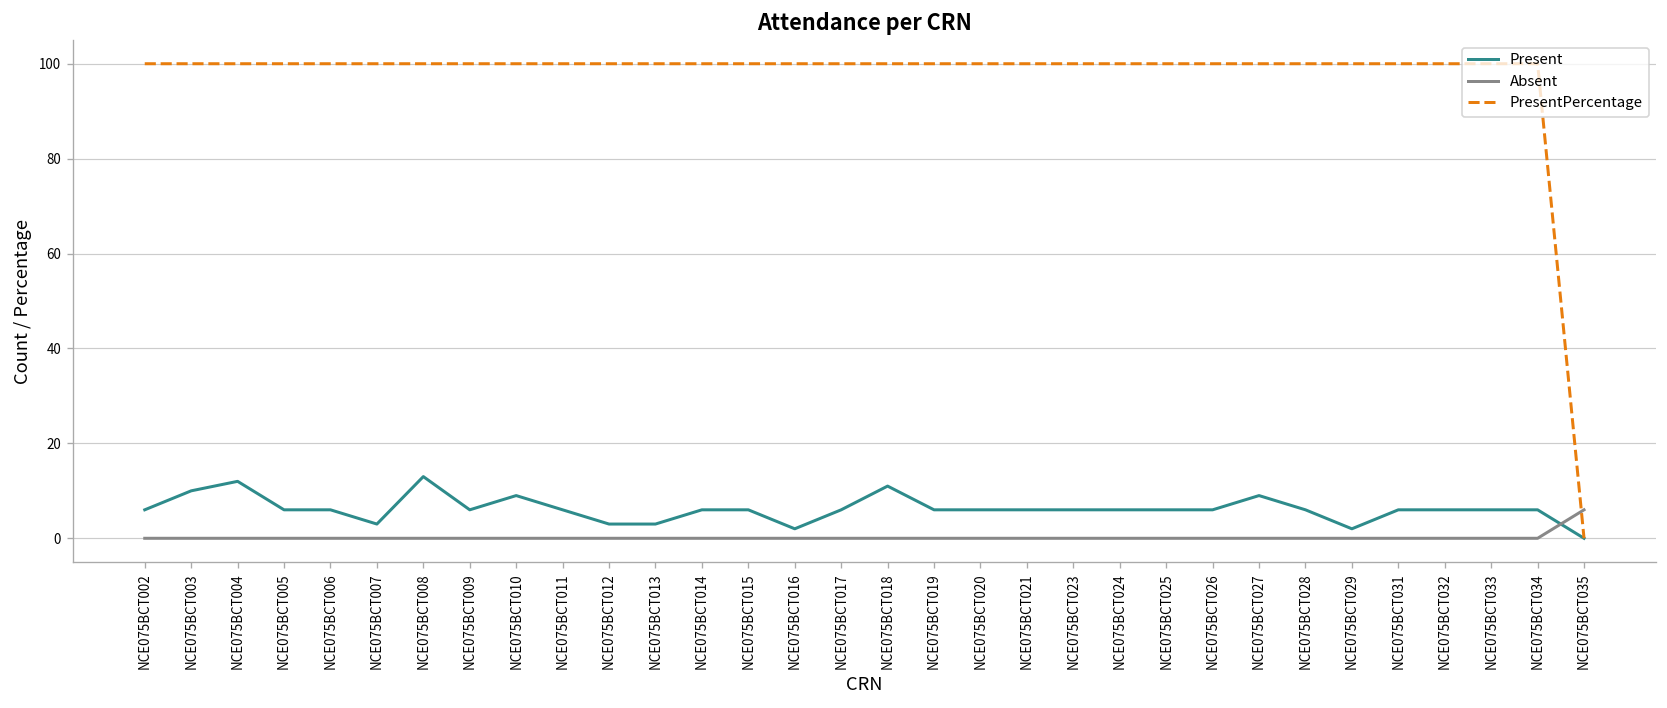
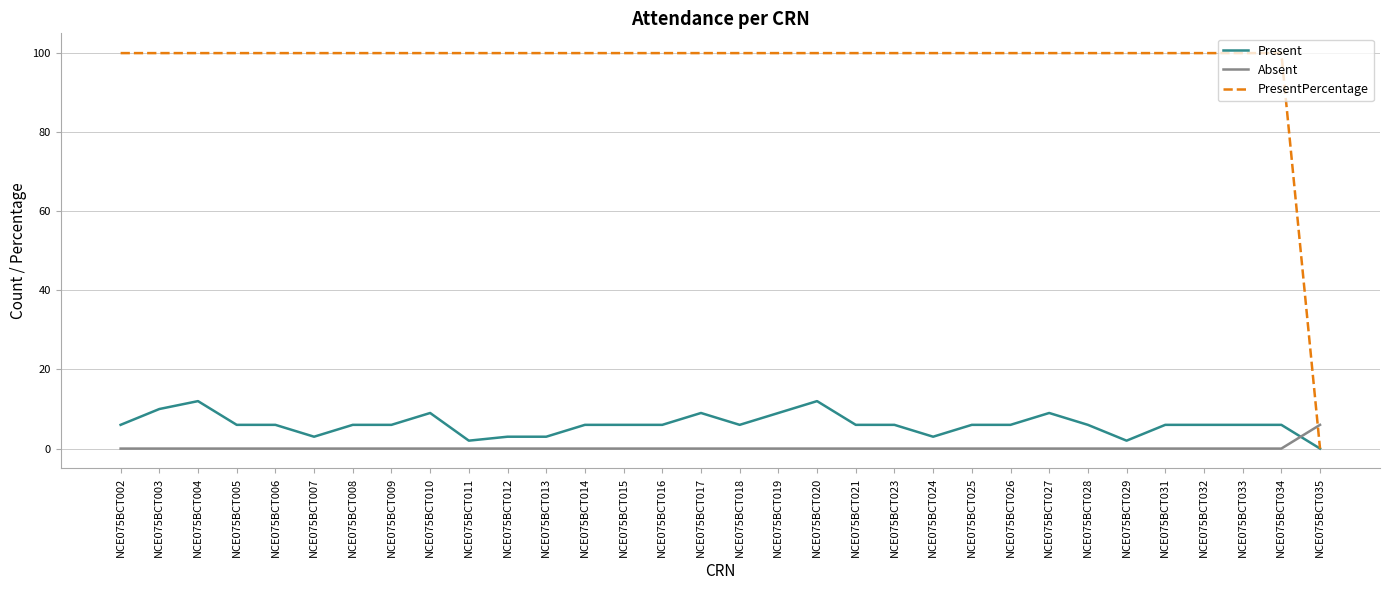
Present, NCE075BCT008: 13 -> 6
Present, NCE075BCT011: 6 -> 2
Present, NCE075BCT016: 2 -> 6
Present, NCE075BCT017: 6 -> 9
Present, NCE075BCT018: 11 -> 6
Present, NCE075BCT019: 6 -> 9
Present, NCE075BCT020: 6 -> 12
Present, NCE075BCT024: 6 -> 3
